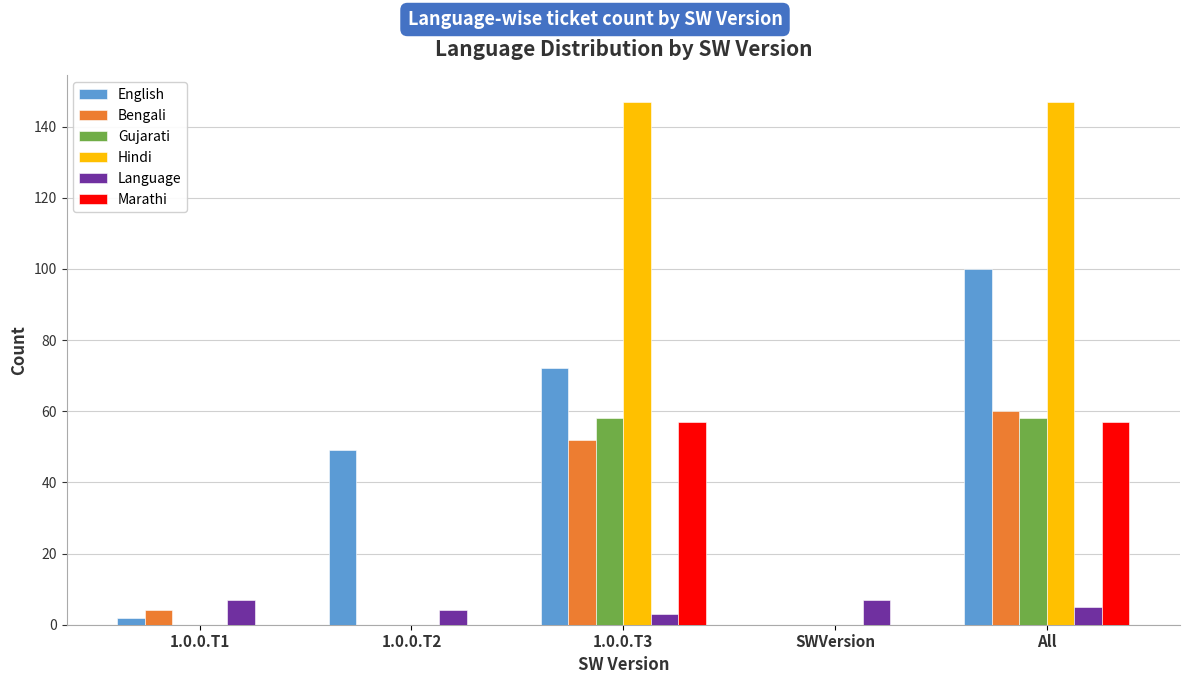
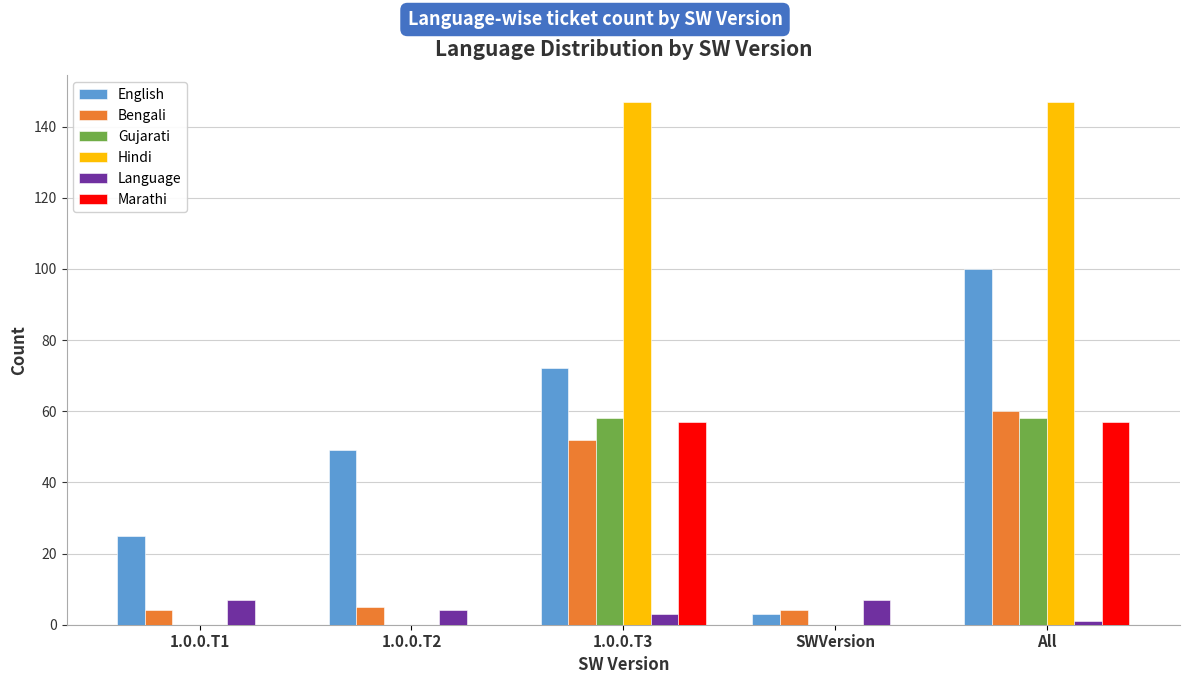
English, 1.0.0.T1: 2 -> 25
Bengali, 1.0.0.T2: 0 -> 5
English, SWVersion: 0 -> 3
Bengali, SWVersion: 0 -> 4
Language, All: 5 -> 1
